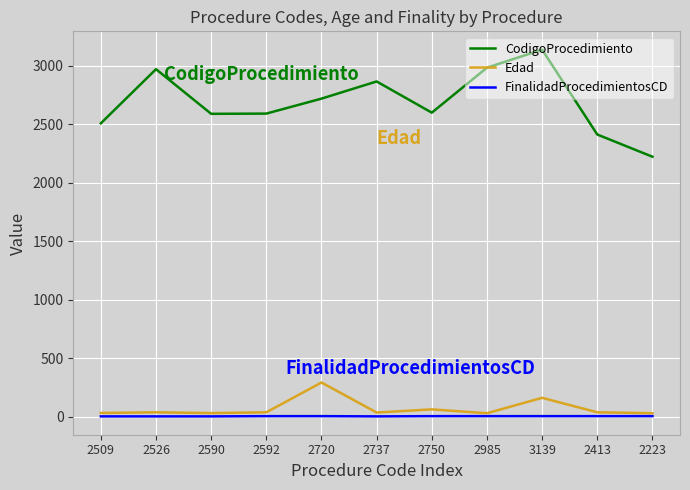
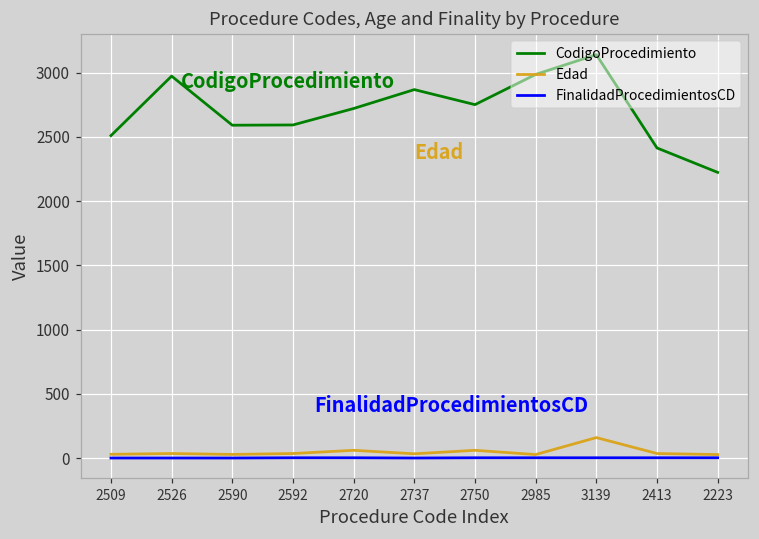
Edad, 2720: 290 -> 60
CodigoProcedimiento, 2750: 2600 -> 2750
